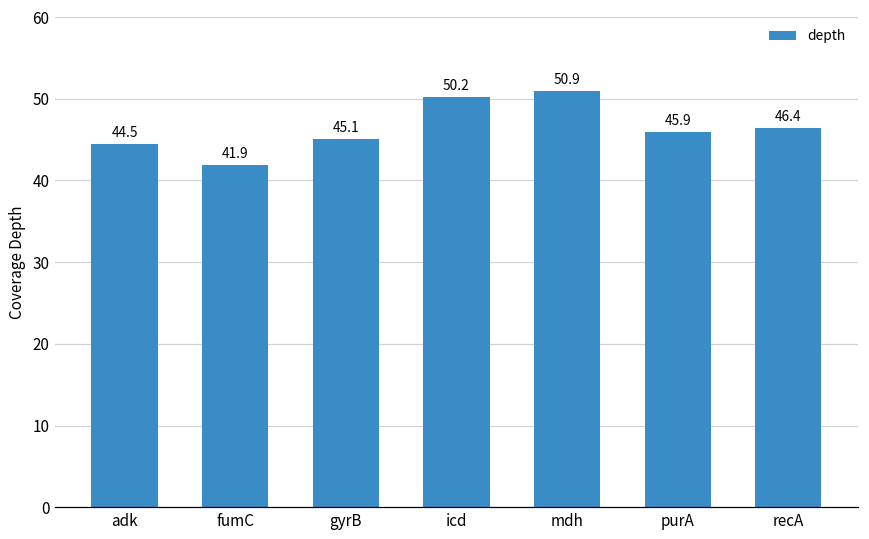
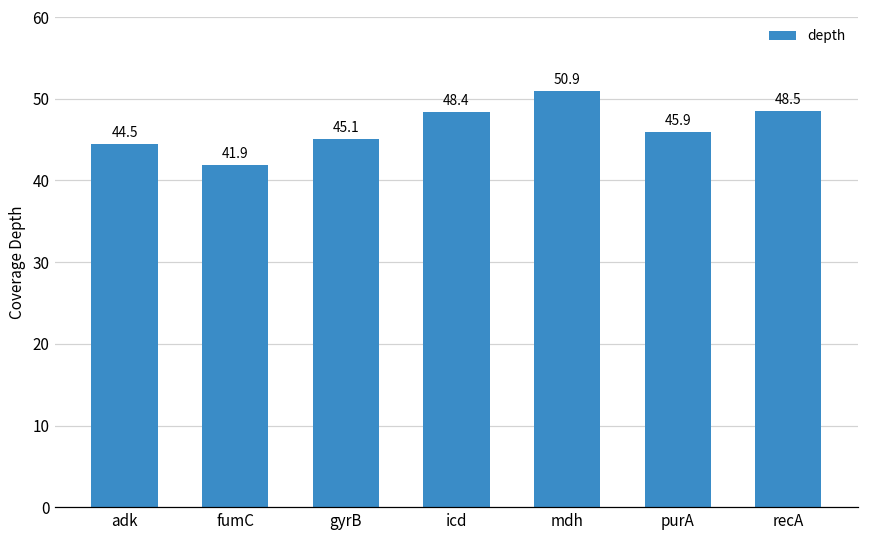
icd: 50.2 -> 48.4
recA: 46.4 -> 48.5
